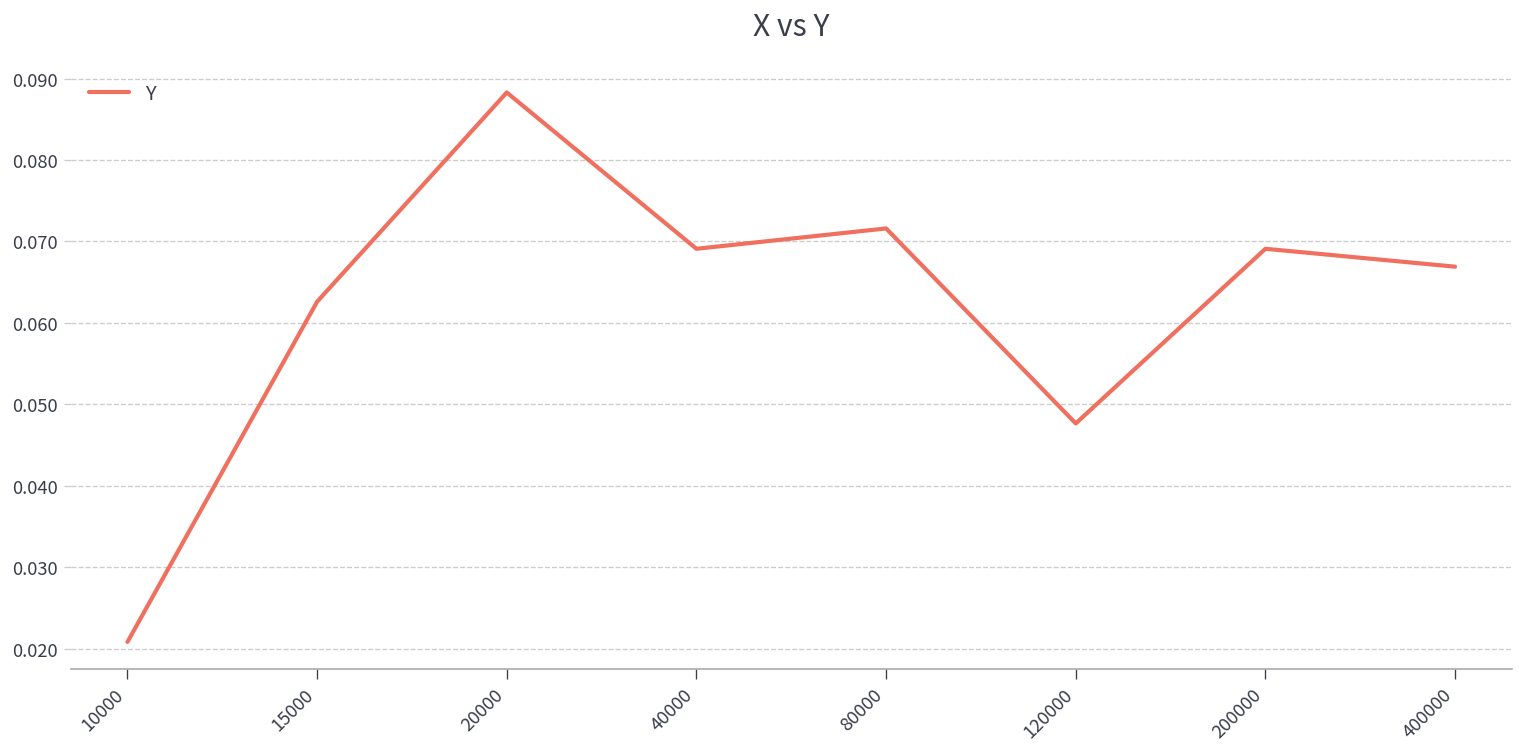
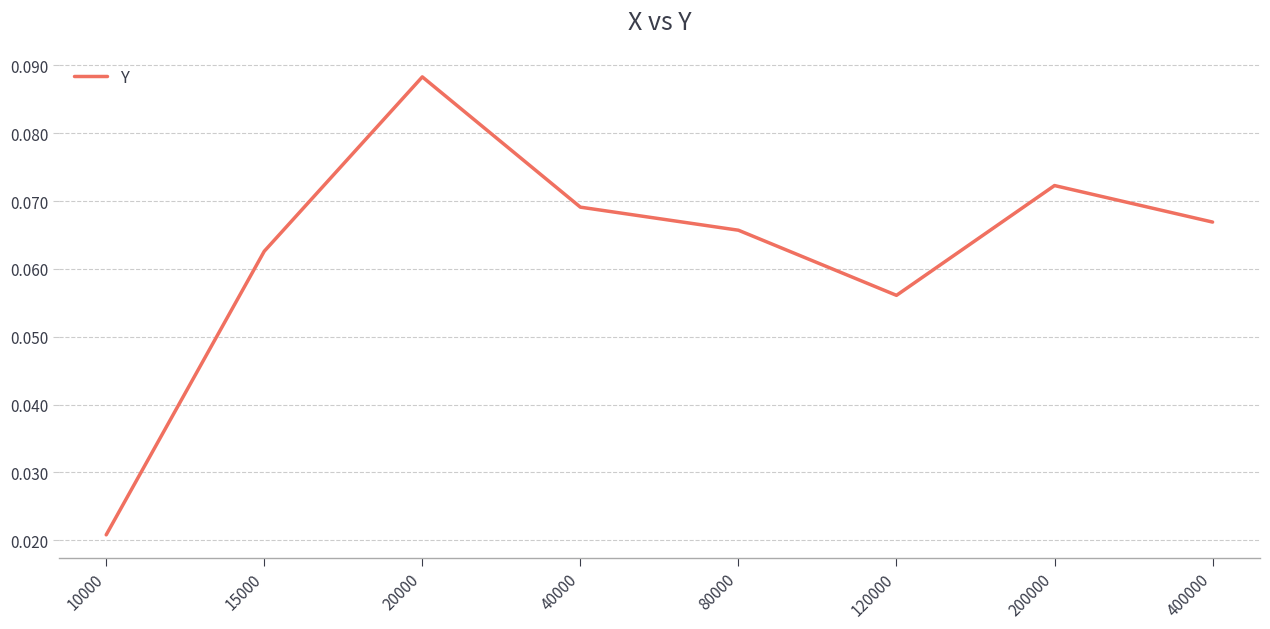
80000: 0.072 -> 0.066
120000: 0.048 -> 0.056
200000: 0.069 -> 0.072
